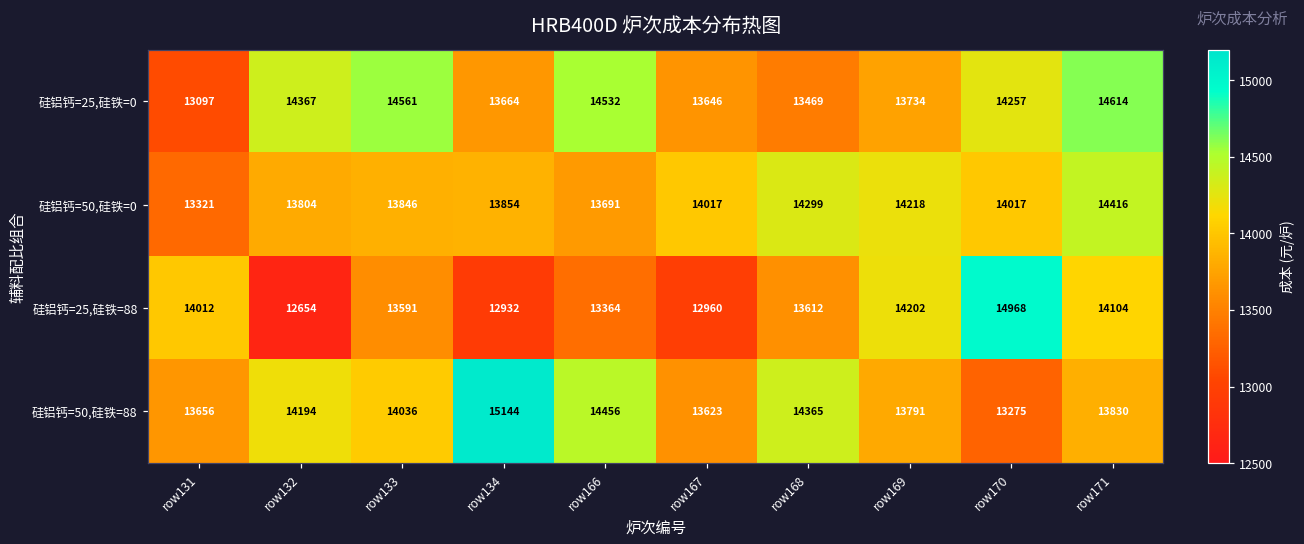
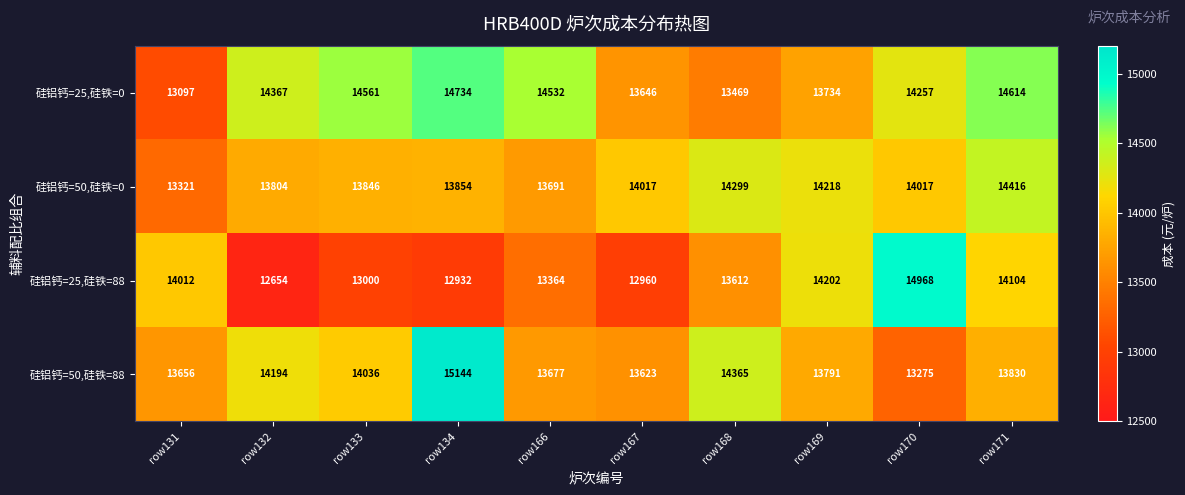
硅铝钙=25,硅铁=0, row134: 13664 -> 14734
硅铝钙=25,硅铁=88, row133: 13591 -> 13000
硅铝钙=50,硅铁=88, row166: 14456 -> 13677
